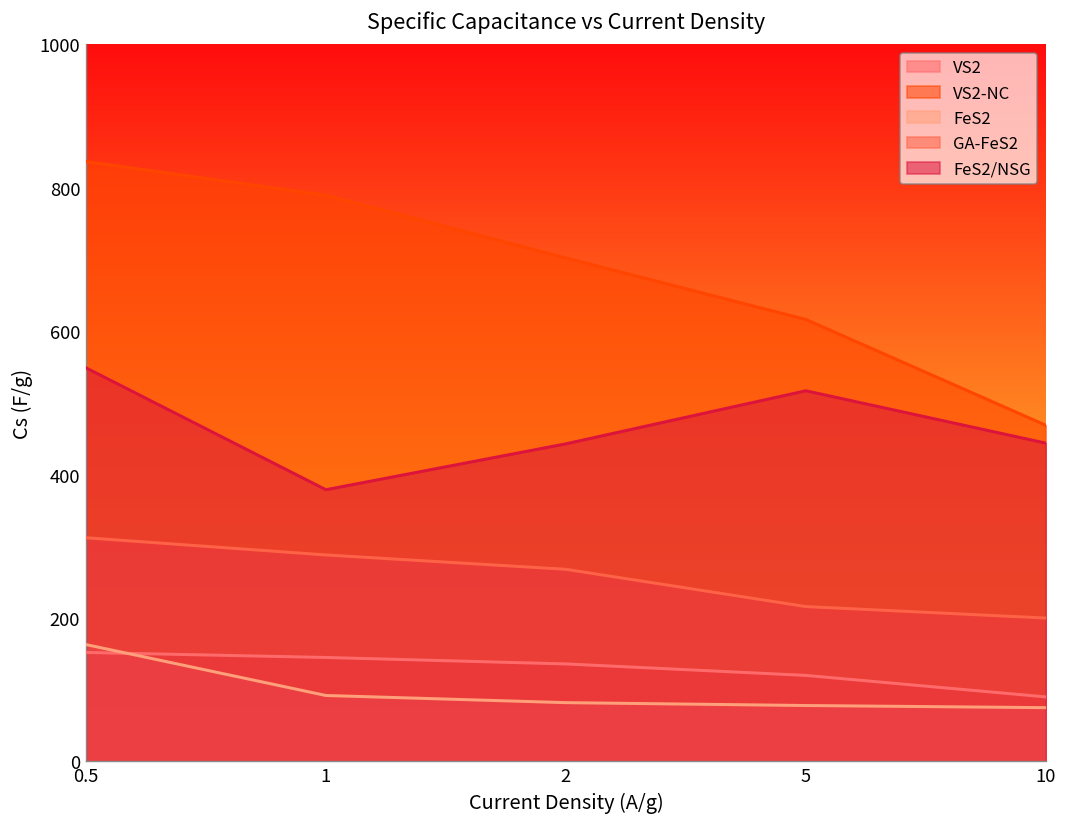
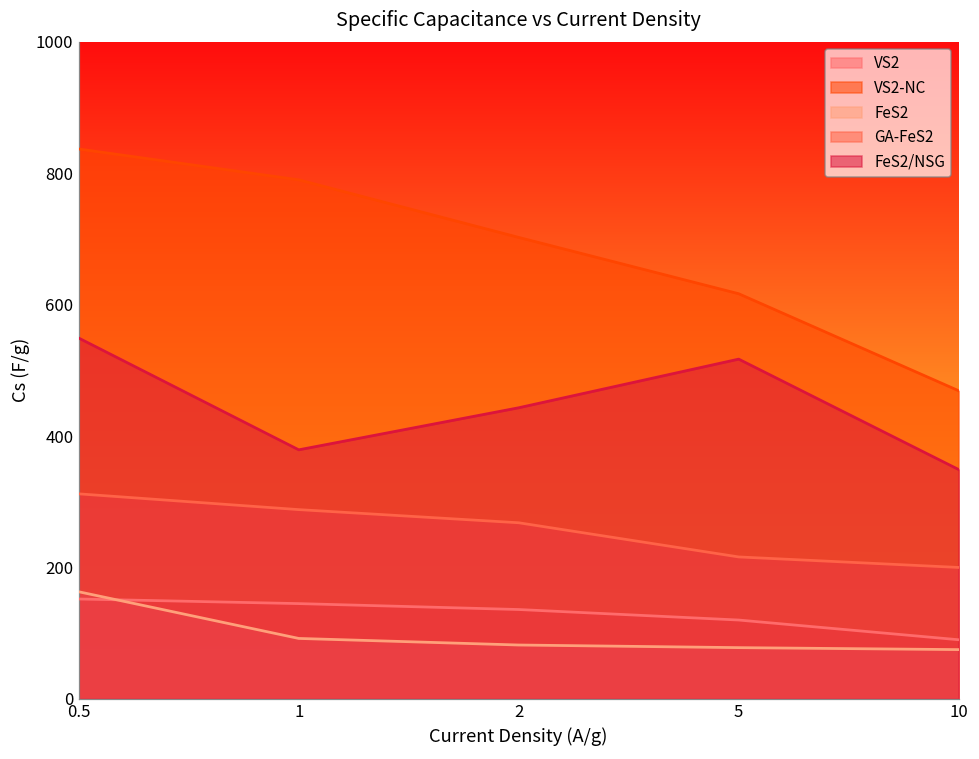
FeS2/NSG, 10: 440 -> 350
